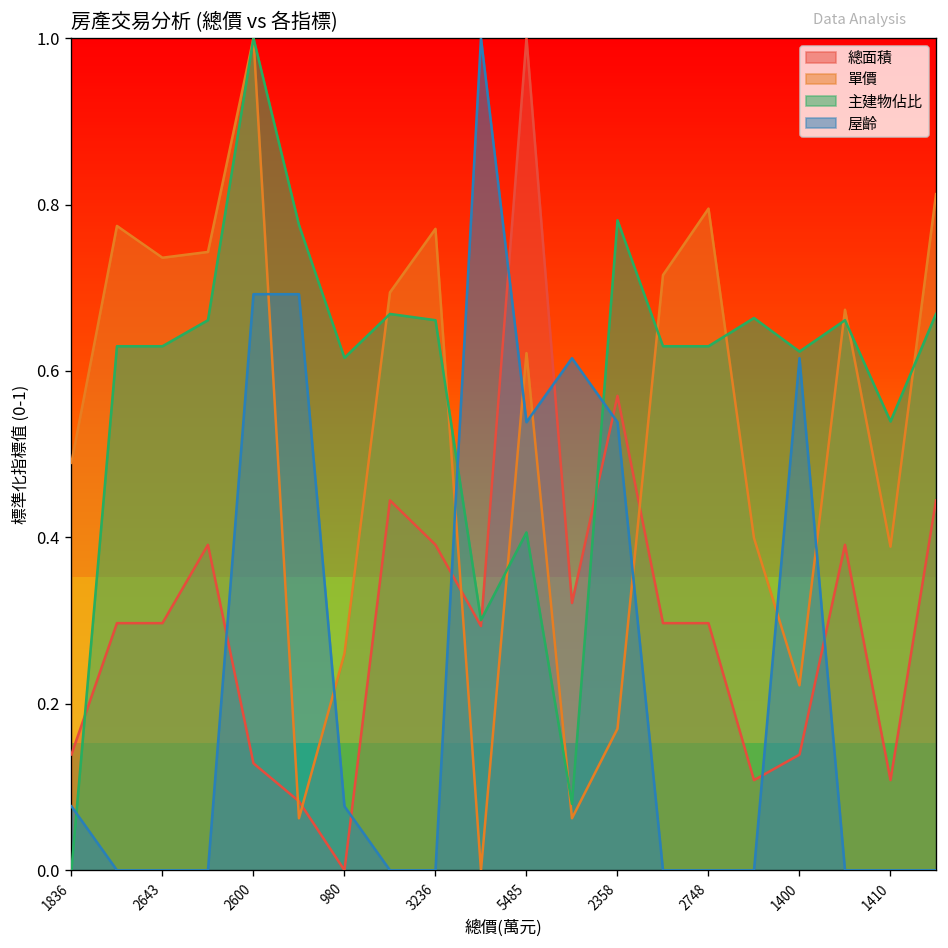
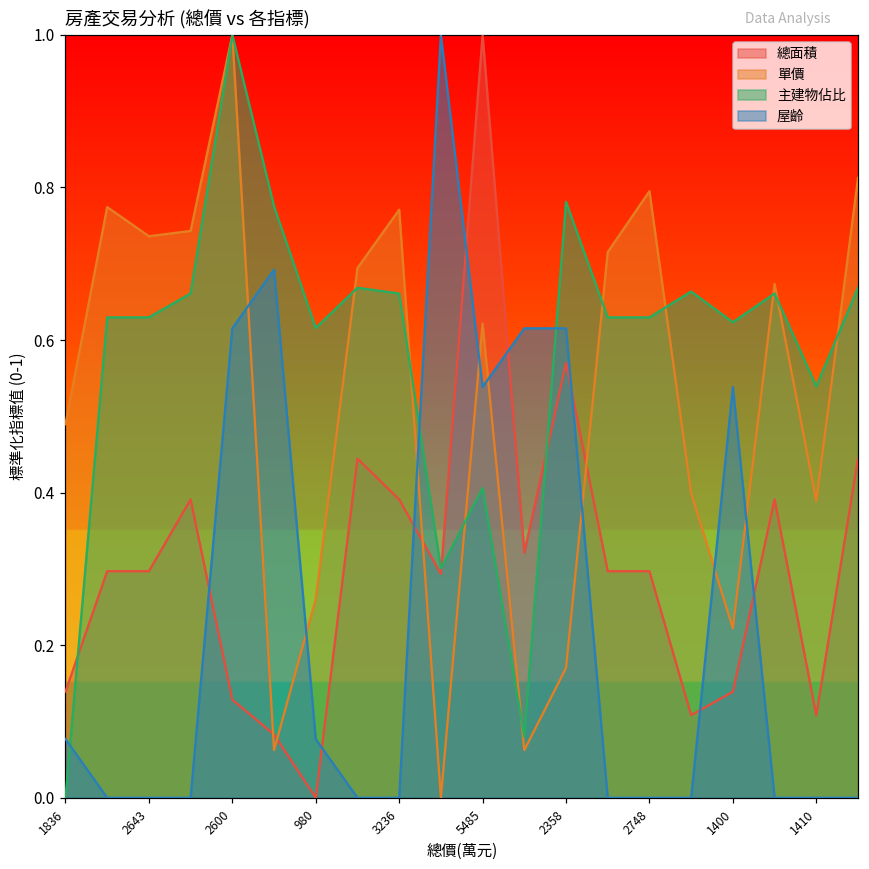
屋齡, 2600: 0.69 -> 0.62
屋齡, 2358: 0.54 -> 0.62
屋齡, 1400: 0.62 -> 0.54
